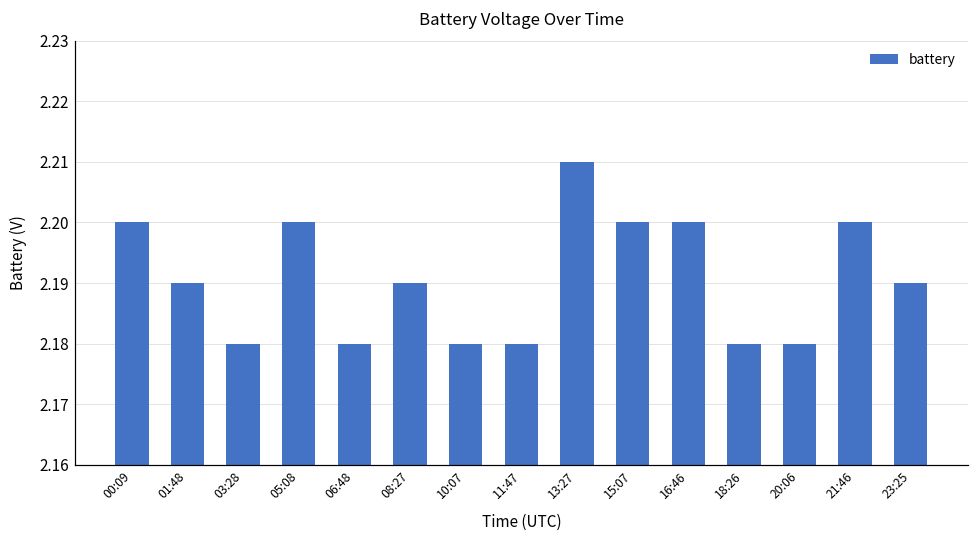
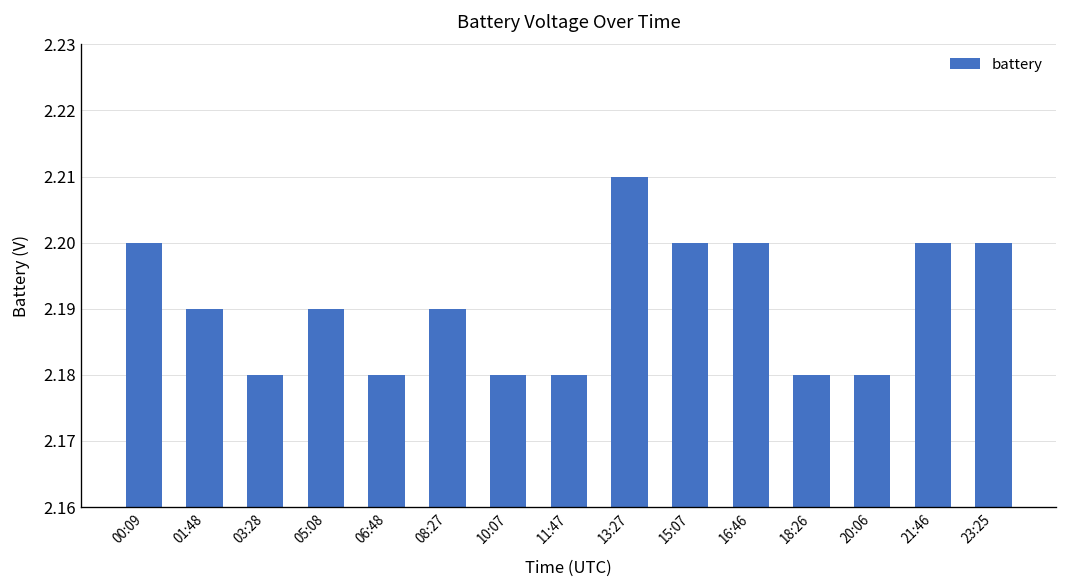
05:08: 2.20 -> 2.19
23:25: 2.19 -> 2.20
